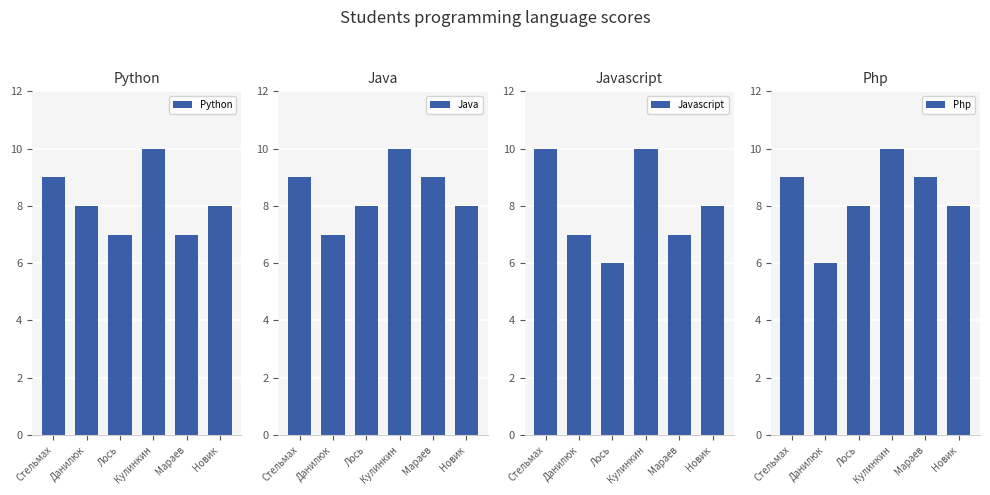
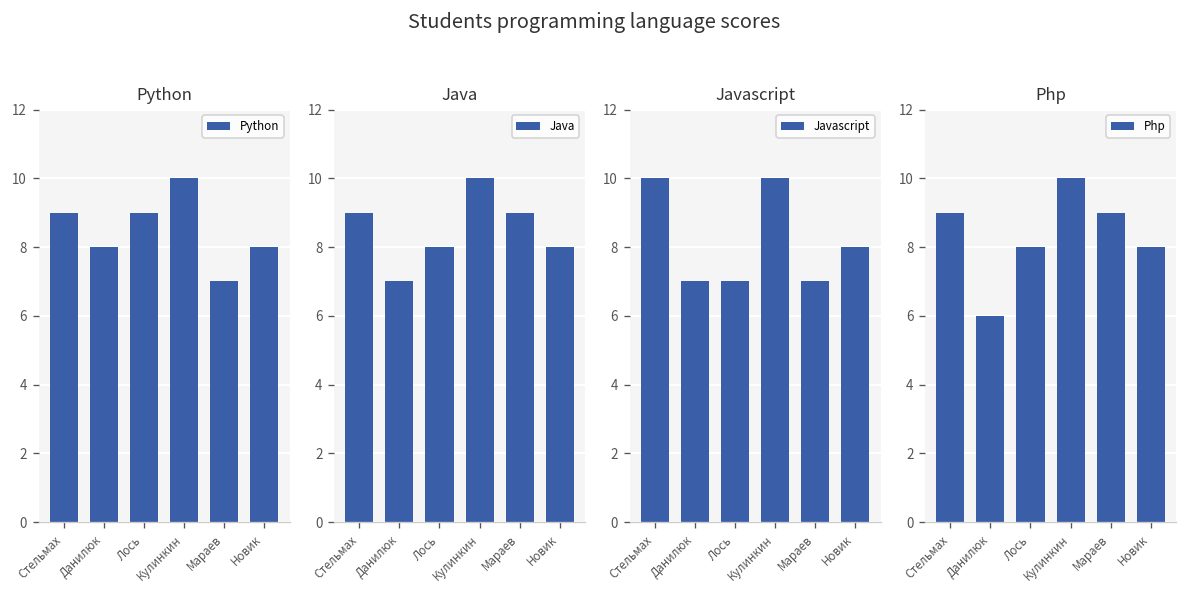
Python, Лось: 7 -> 9
Javascript, Лось: 6 -> 7
